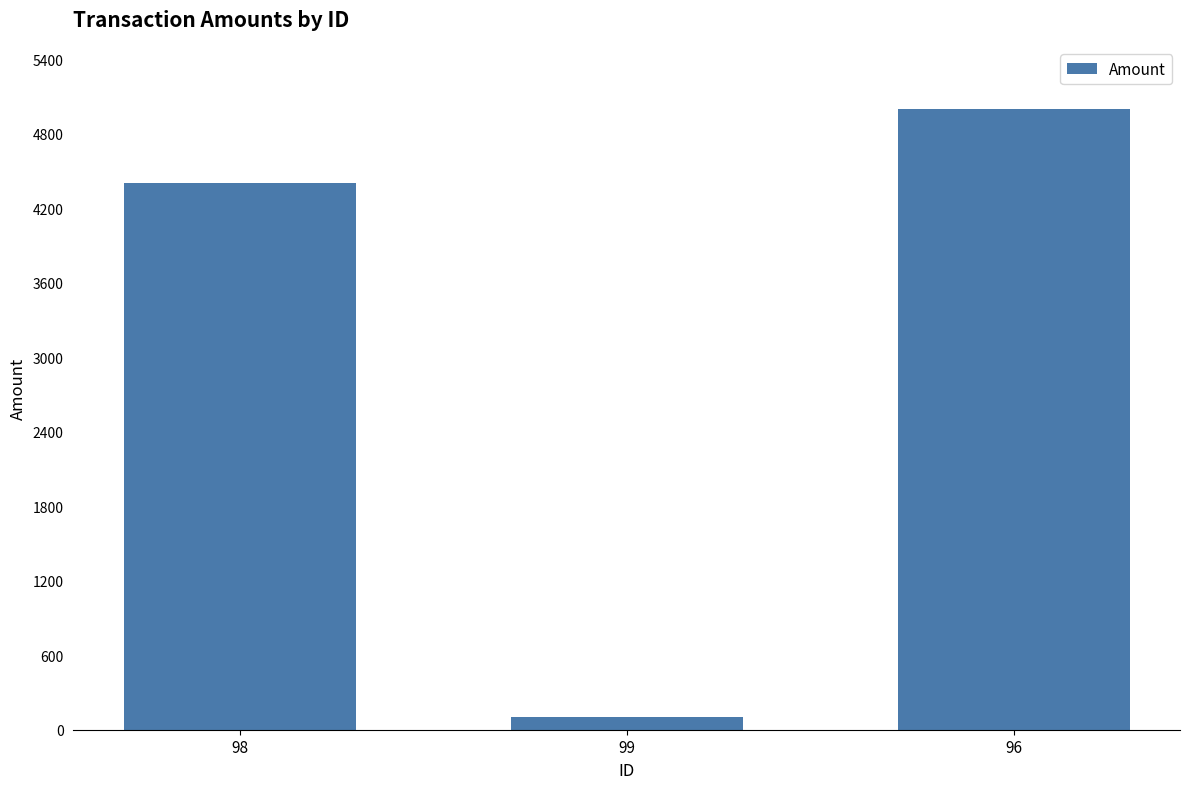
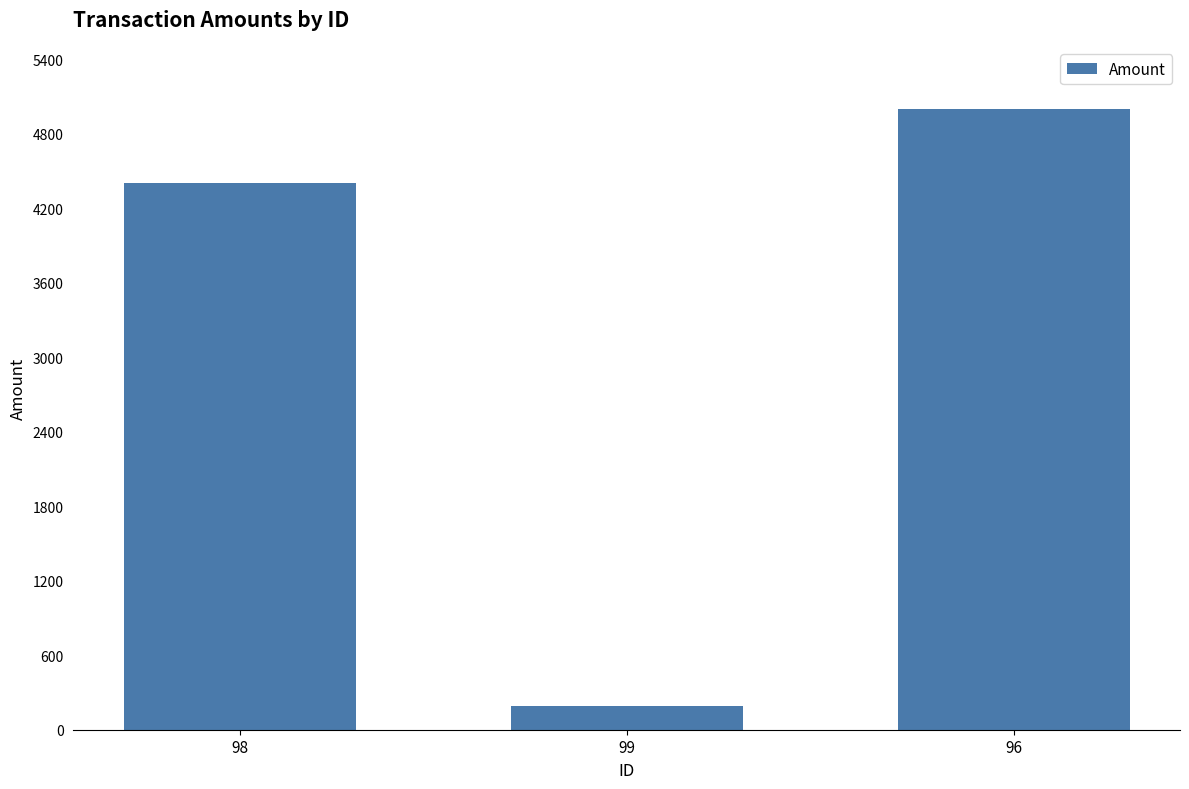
99: 100 -> 190
